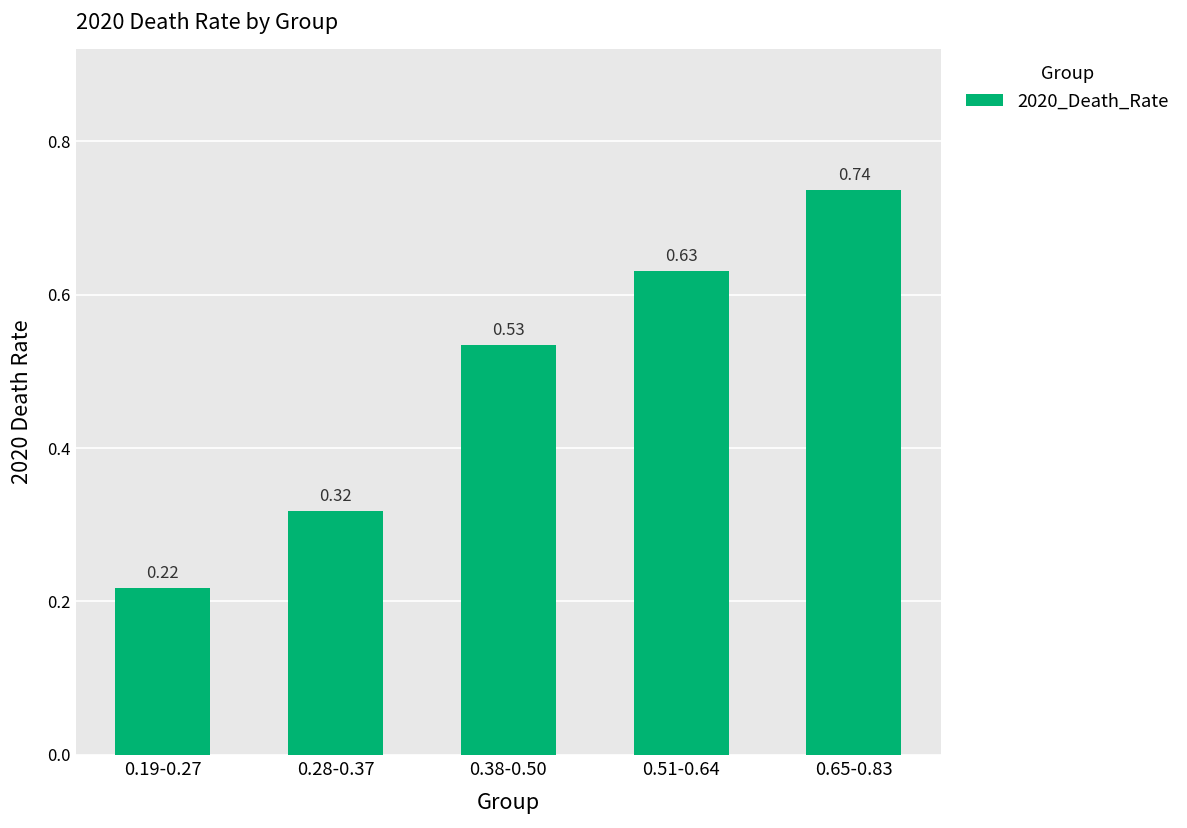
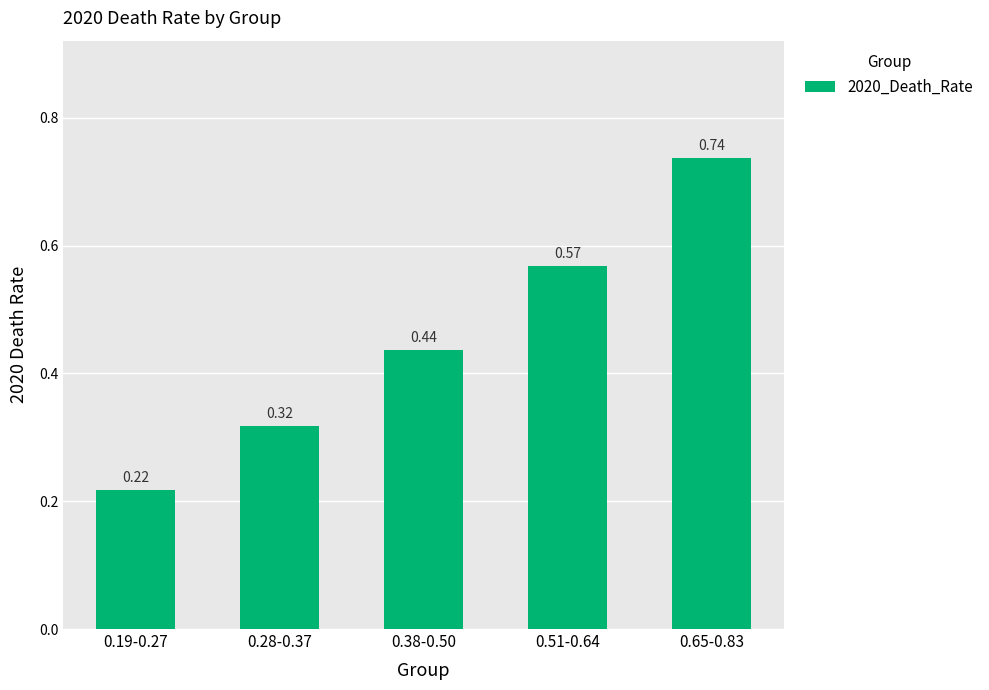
0.38-0.50: 0.53 -> 0.44
0.51-0.64: 0.63 -> 0.57
